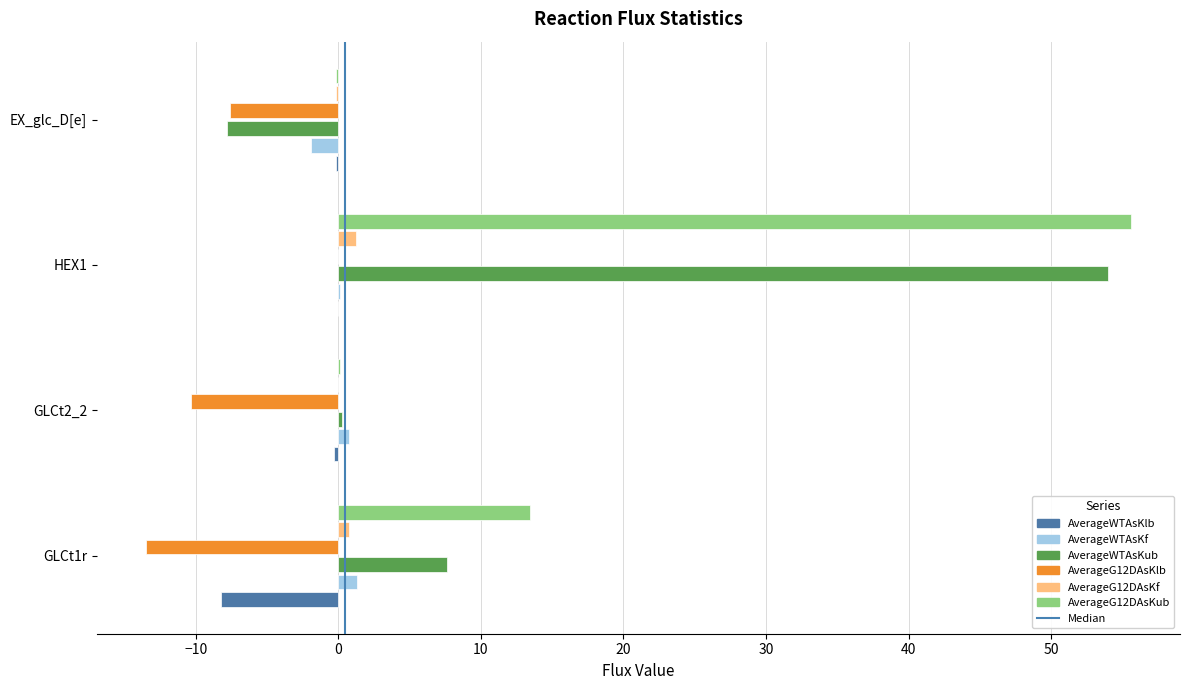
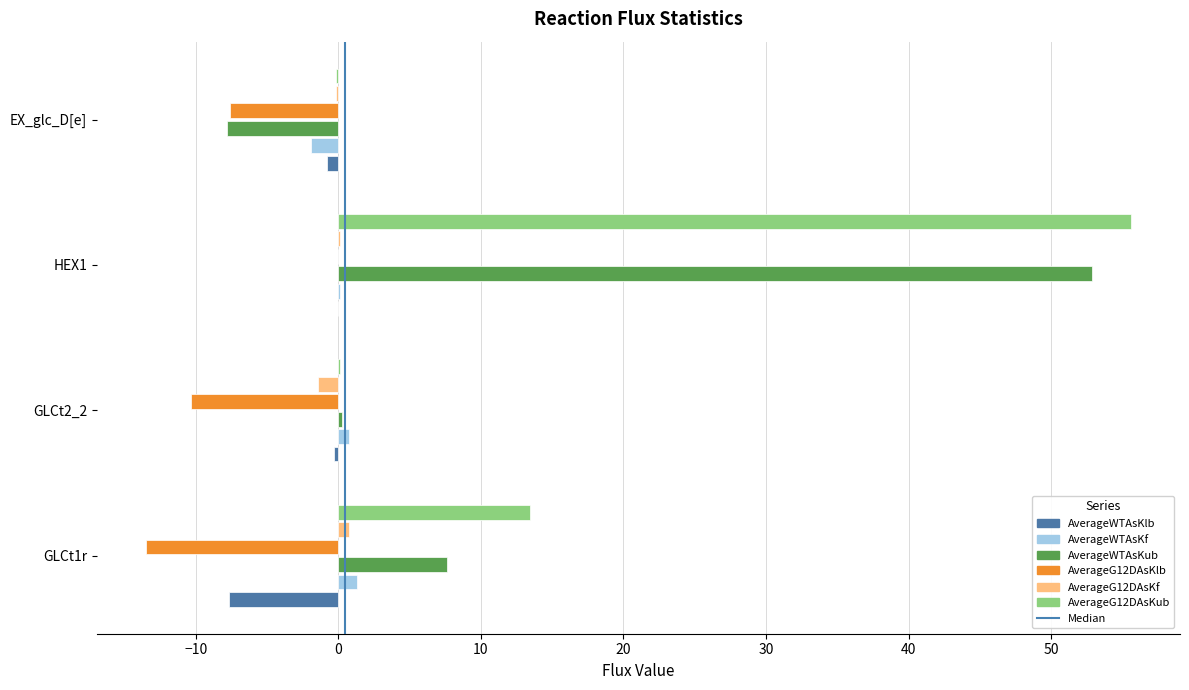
AverageWTAsKlb, EX_glc_D[e]: -0.2 -> -0.8
AverageG12DAsKf, HEX1: 1.2 -> 0.2
AverageWTAsKub, HEX1: 54.0 -> 52.9
AverageG12DAsKf, GLCt2_2: 0.0 -> -1.4
AverageWTAsKlb, GLCt1r: -8.2 -> -7.6
